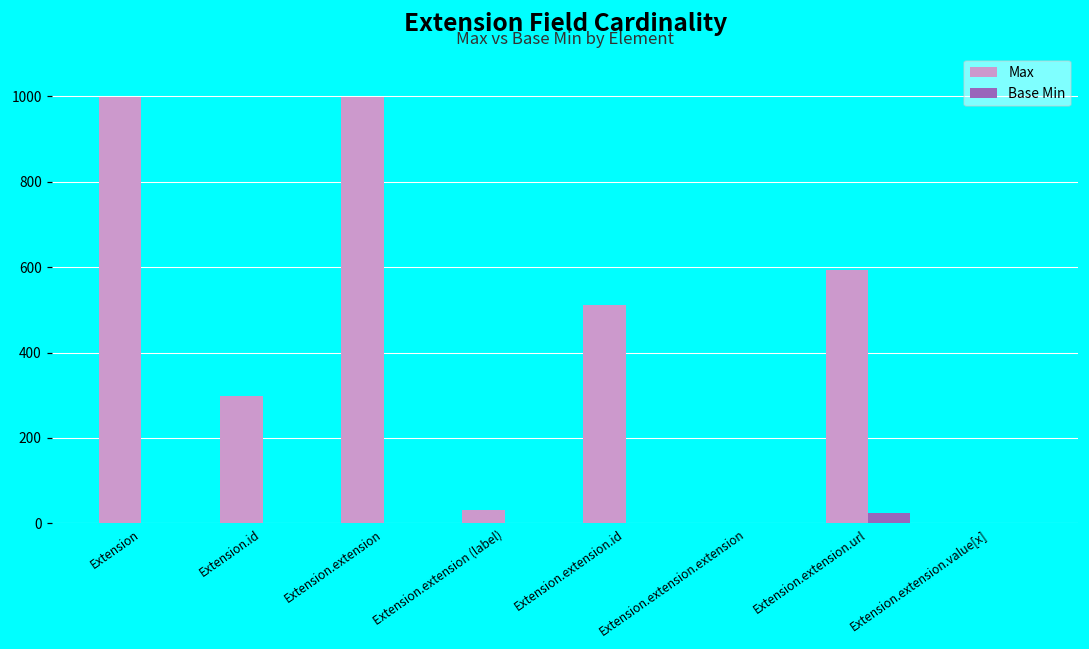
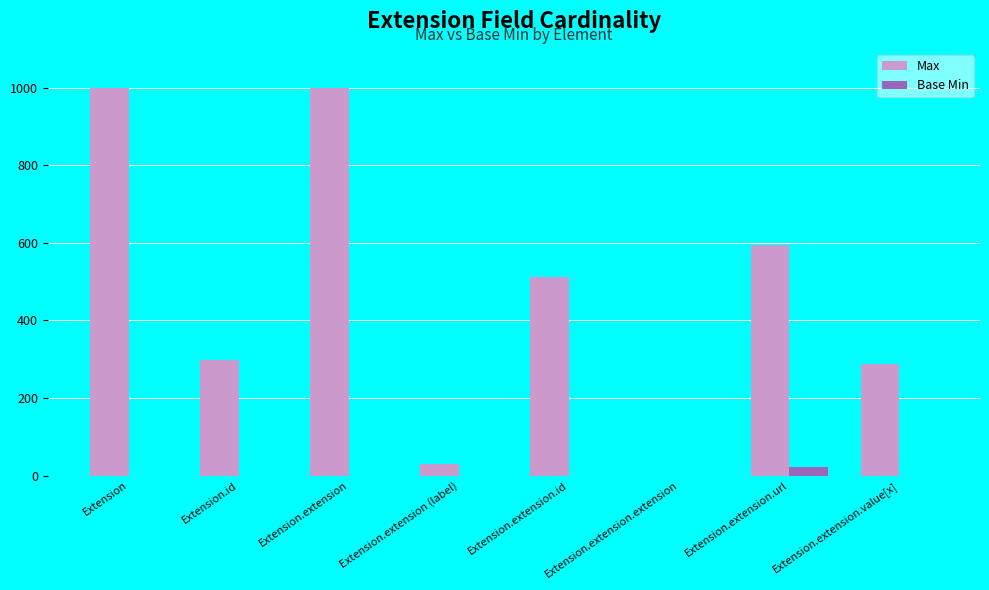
Max, Extension.extension.value[x]: 0 -> 290
